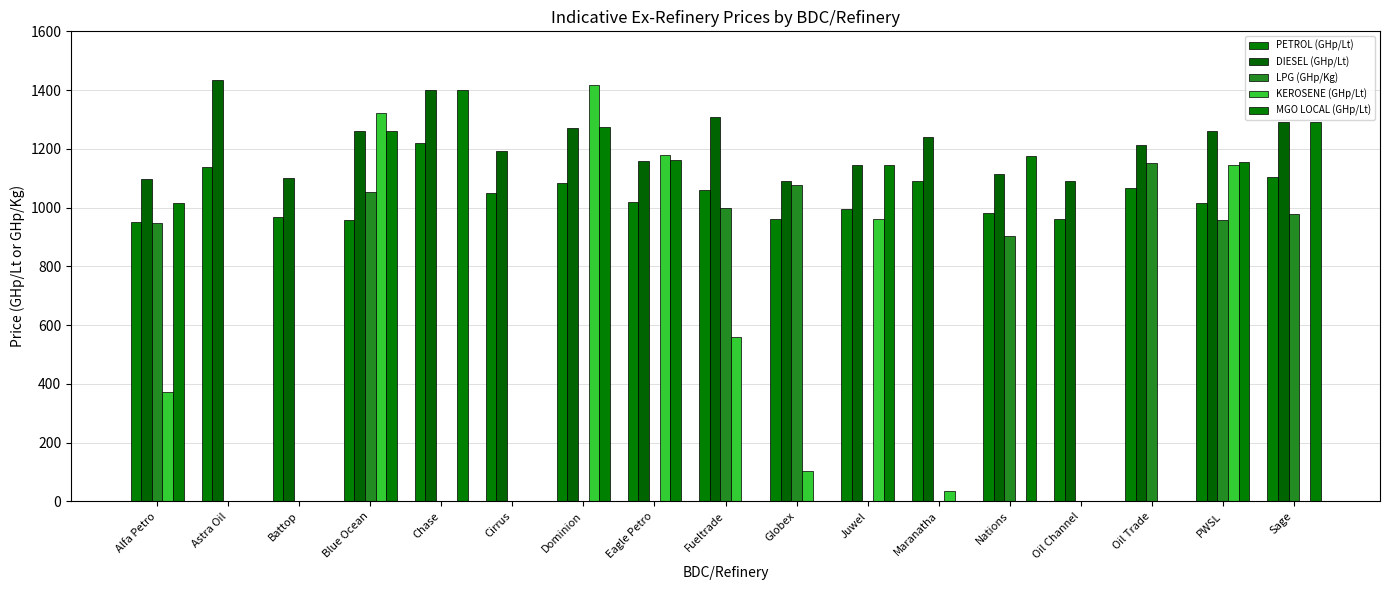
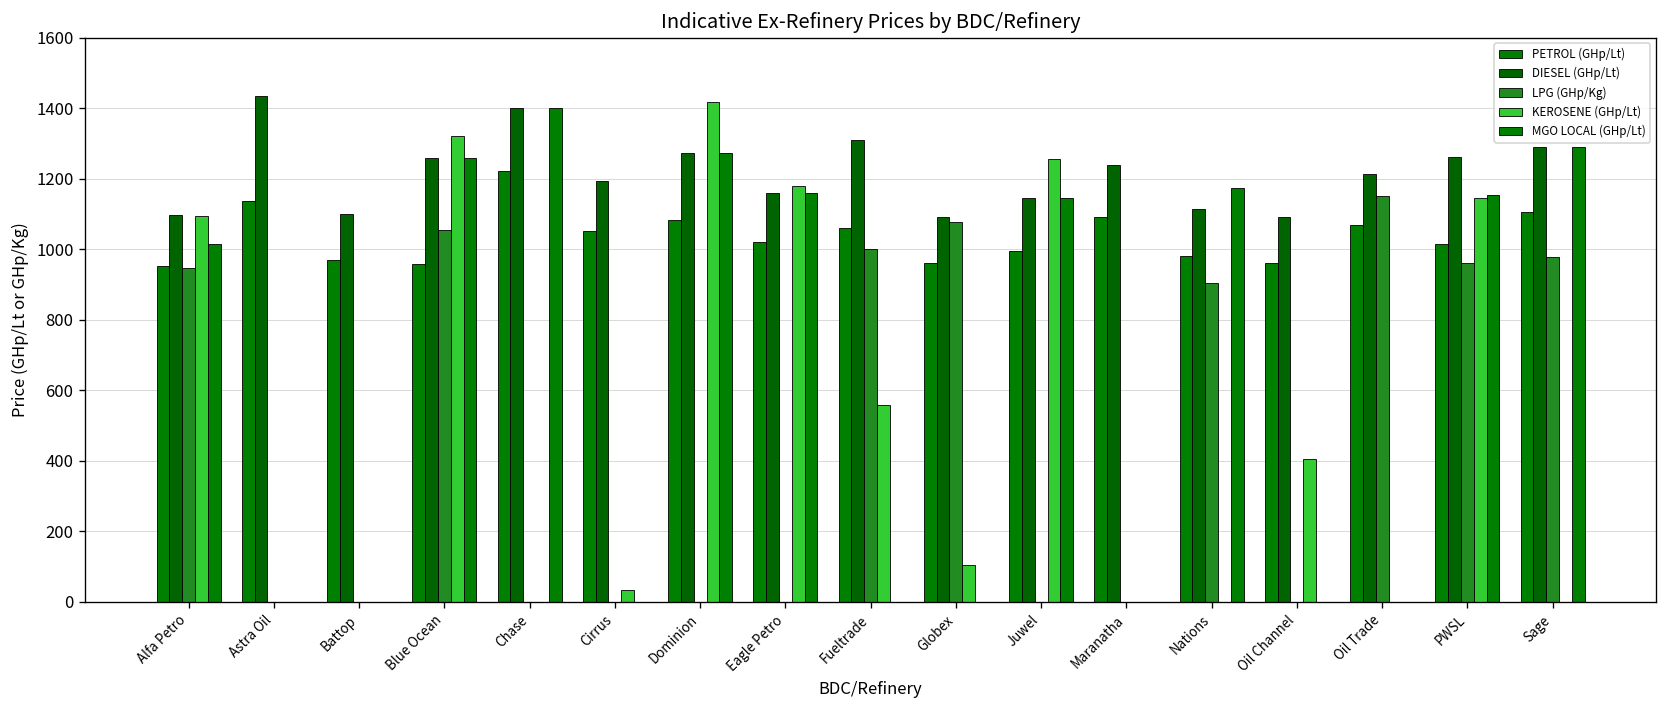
KEROSENE (GHp/Lt), Alfa Petro: 370 -> 1100
KEROSENE (GHp/Lt), Cirrus: 0 -> 30
KEROSENE (GHp/Lt), Juwel: 960 -> 1260
KEROSENE (GHp/Lt), Maranatha: 40 -> 0
KEROSENE (GHp/Lt), Oil Channel: 0 -> 410
